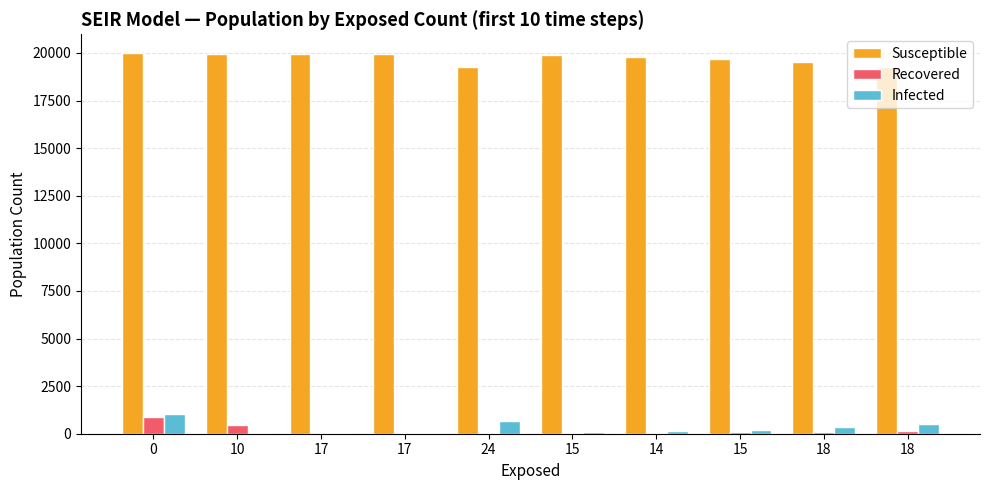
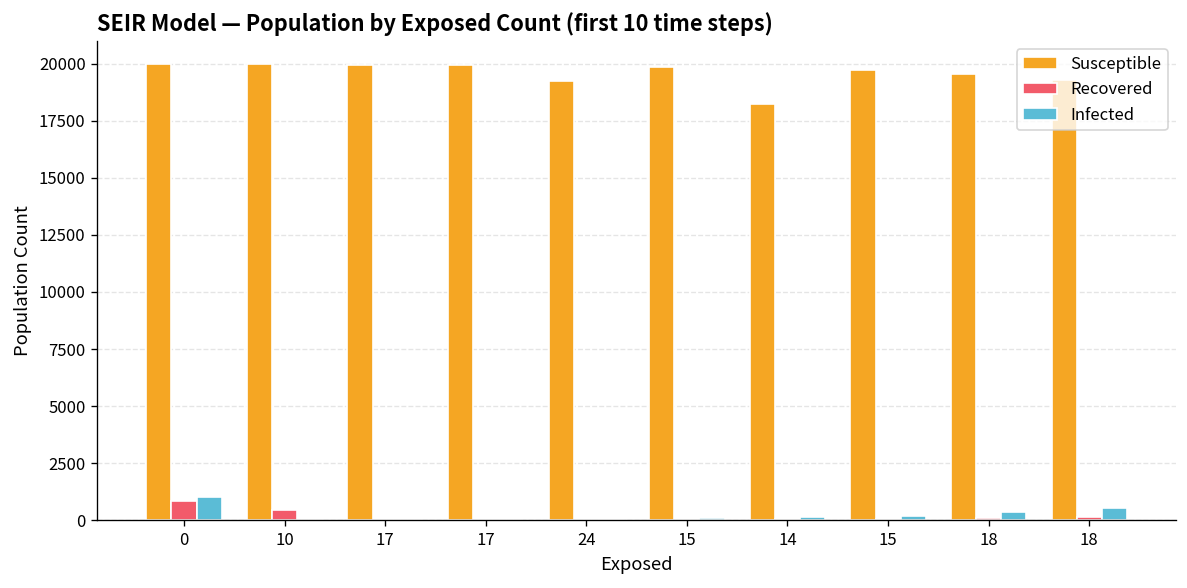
Infected, 24: 700 -> 100
Susceptible, 14: 19800 -> 18200
